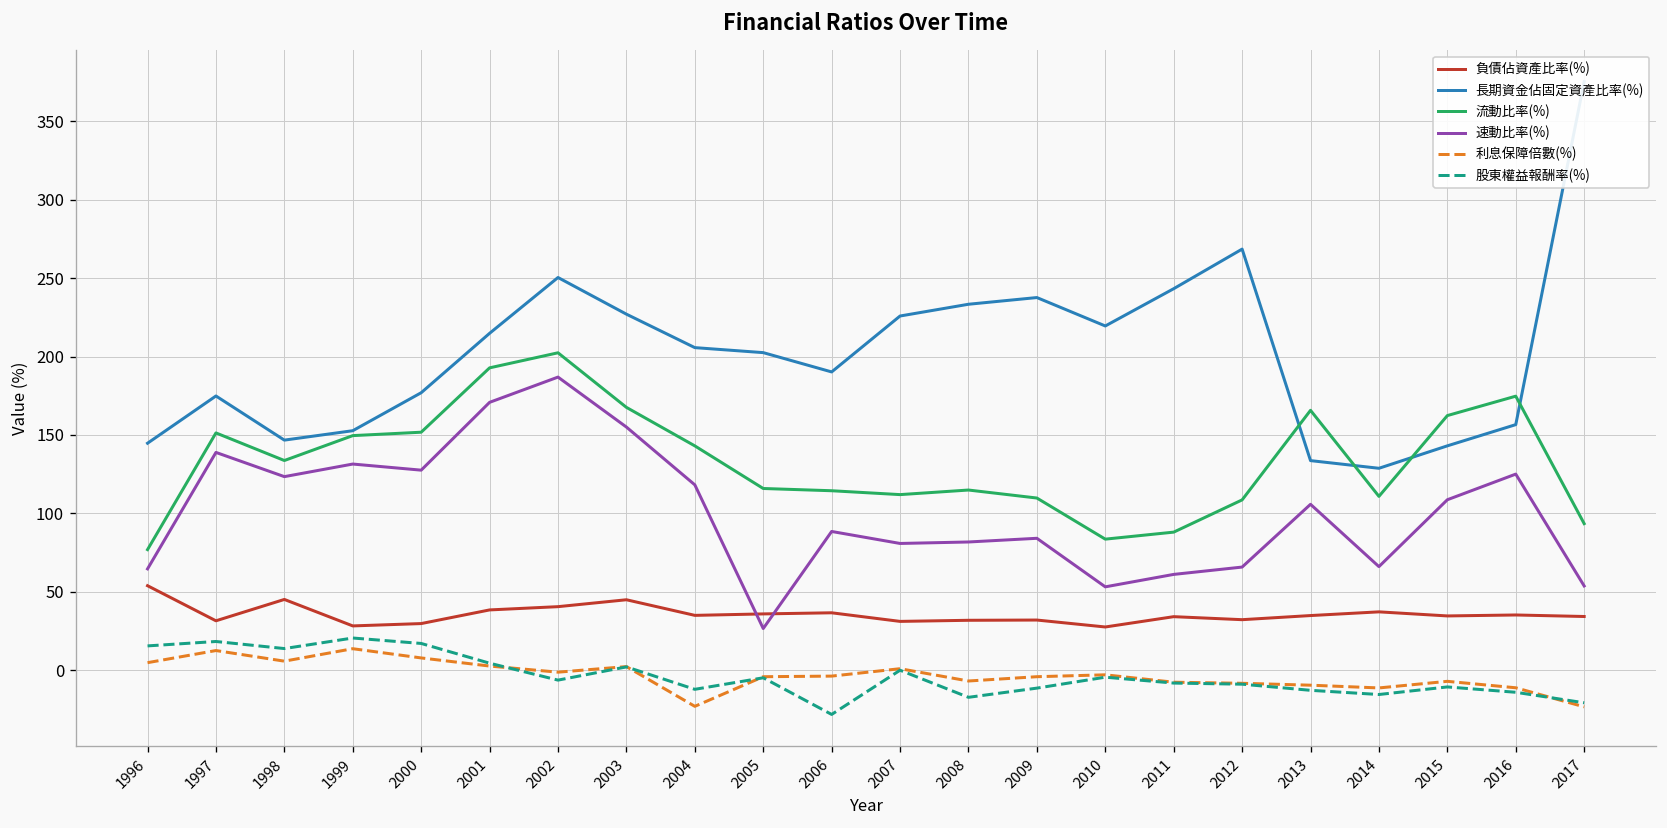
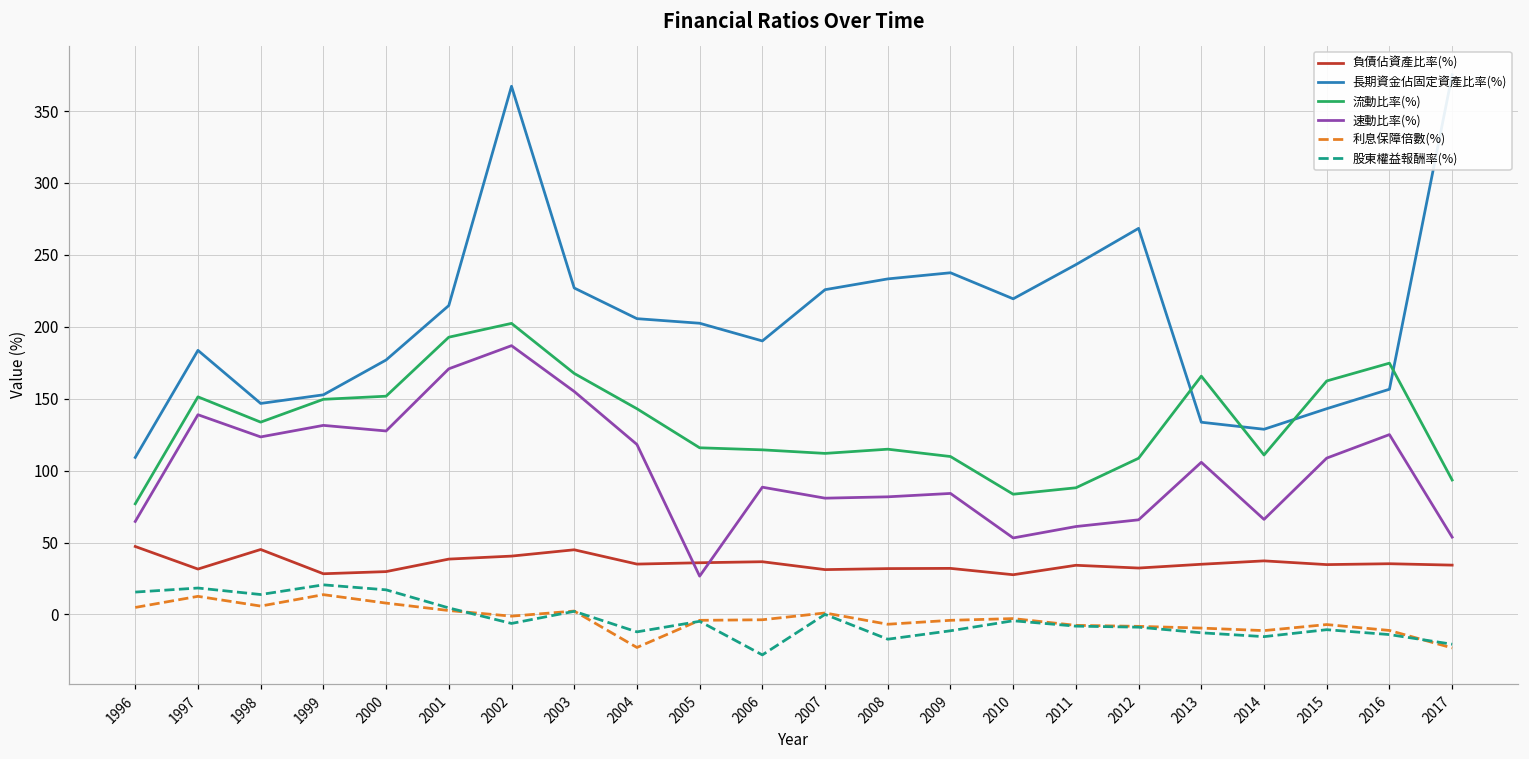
負債佔資產比率(%), 1996: 54 -> 47
長期資金佔固定資產比率(%), 1996: 145 -> 109
長期資金佔固定資產比率(%), 1997: 175 -> 184
長期資金佔固定資產比率(%), 2002: 250 -> 367
